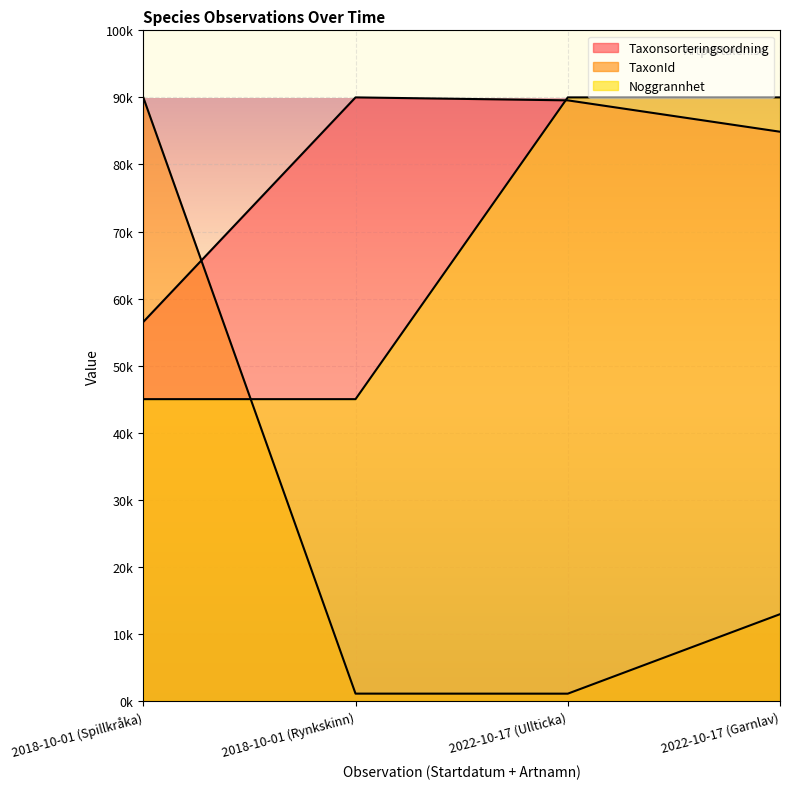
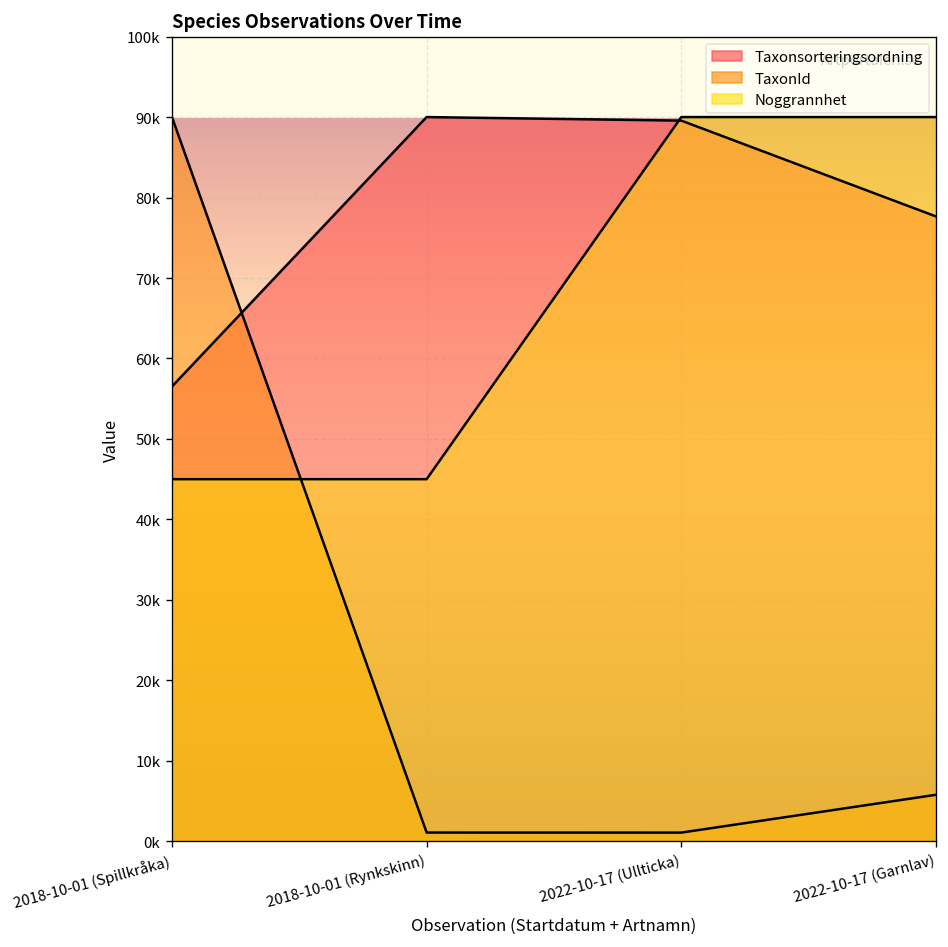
Taxonsorteringsordning, 2022-10-17 (Garnlav): 85000 -> 78000
TaxonId, 2022-10-17 (Garnlav): 13000 -> 6000
